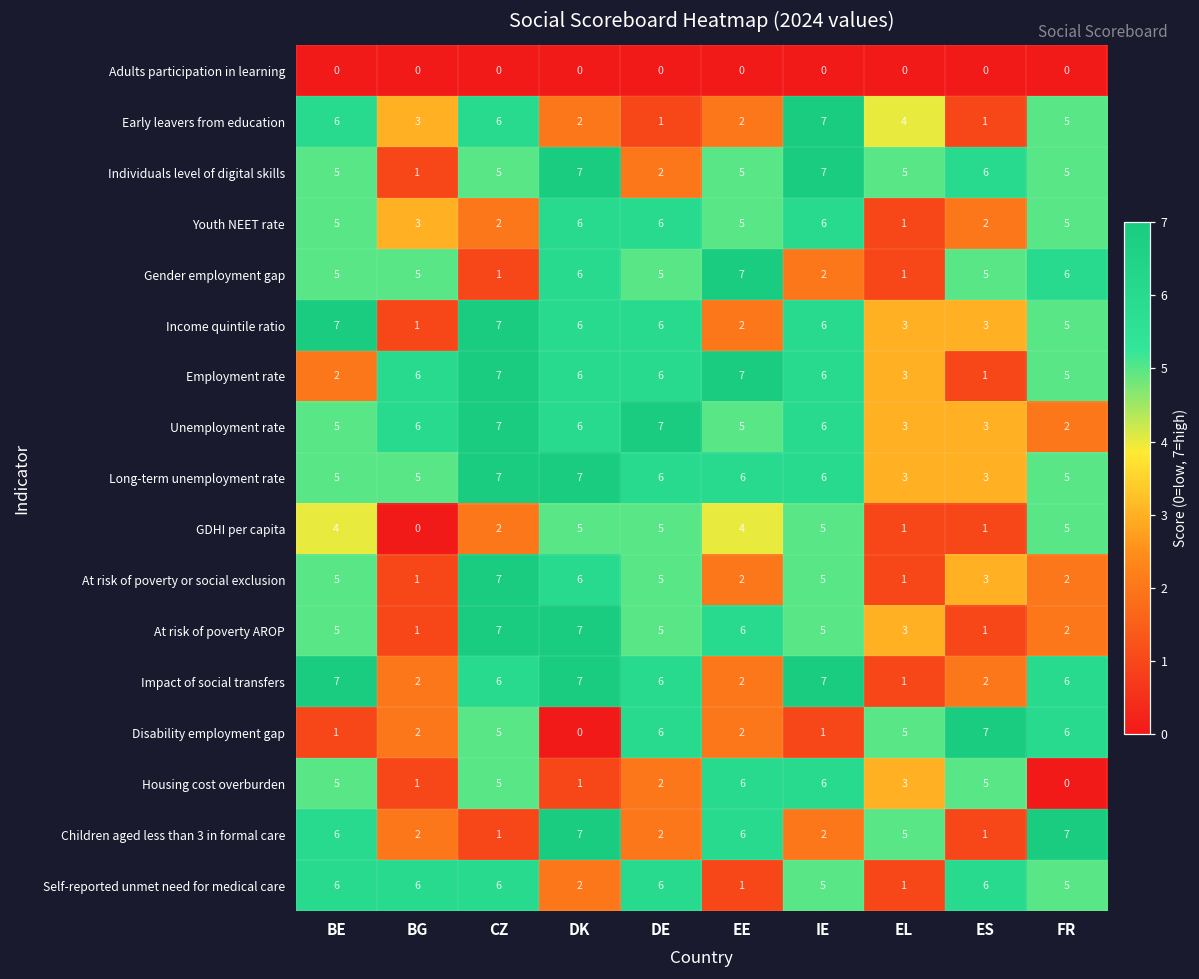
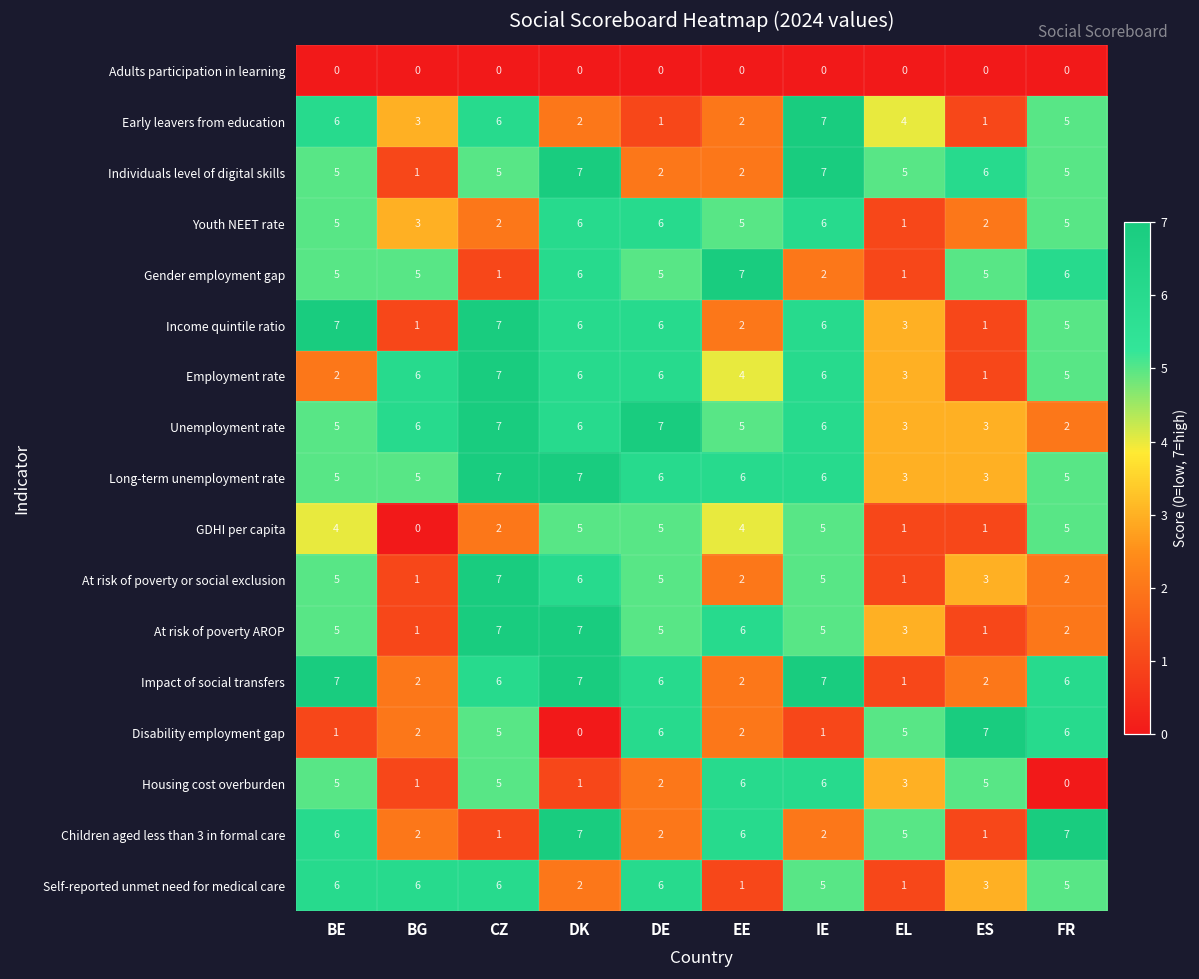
Individuals level of digital skills, EE: 5 -> 2
Income quintile ratio, ES: 3 -> 1
Employment rate, EE: 7 -> 4
Self-reported unmet need for medical care, ES: 6 -> 3
